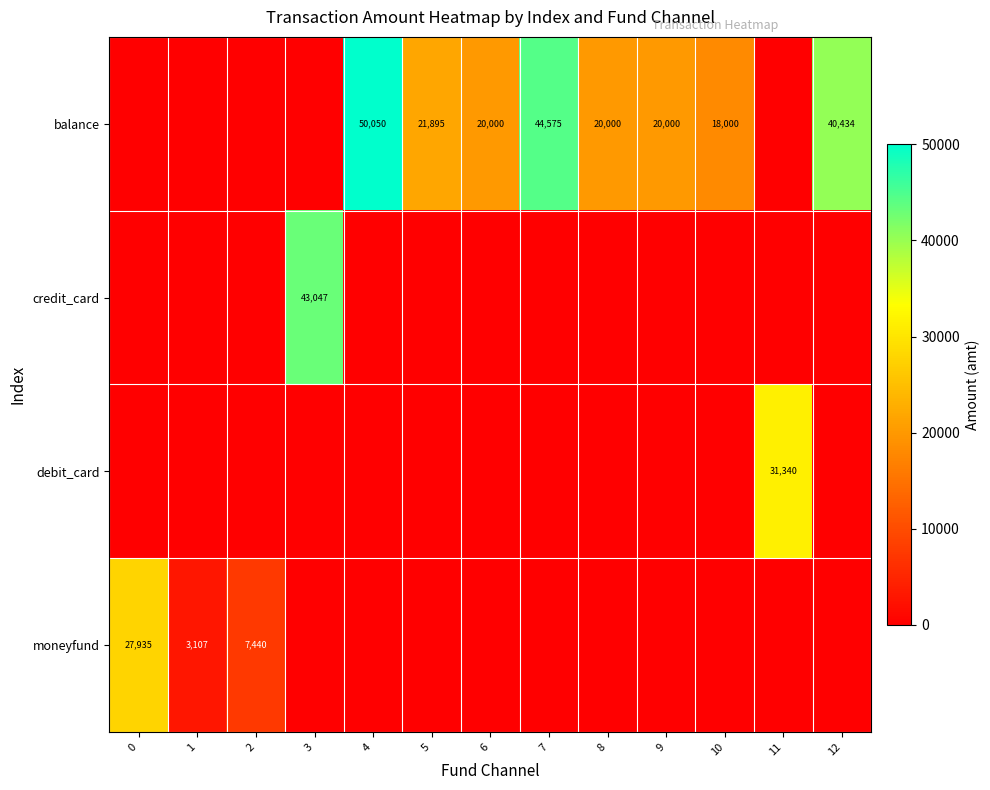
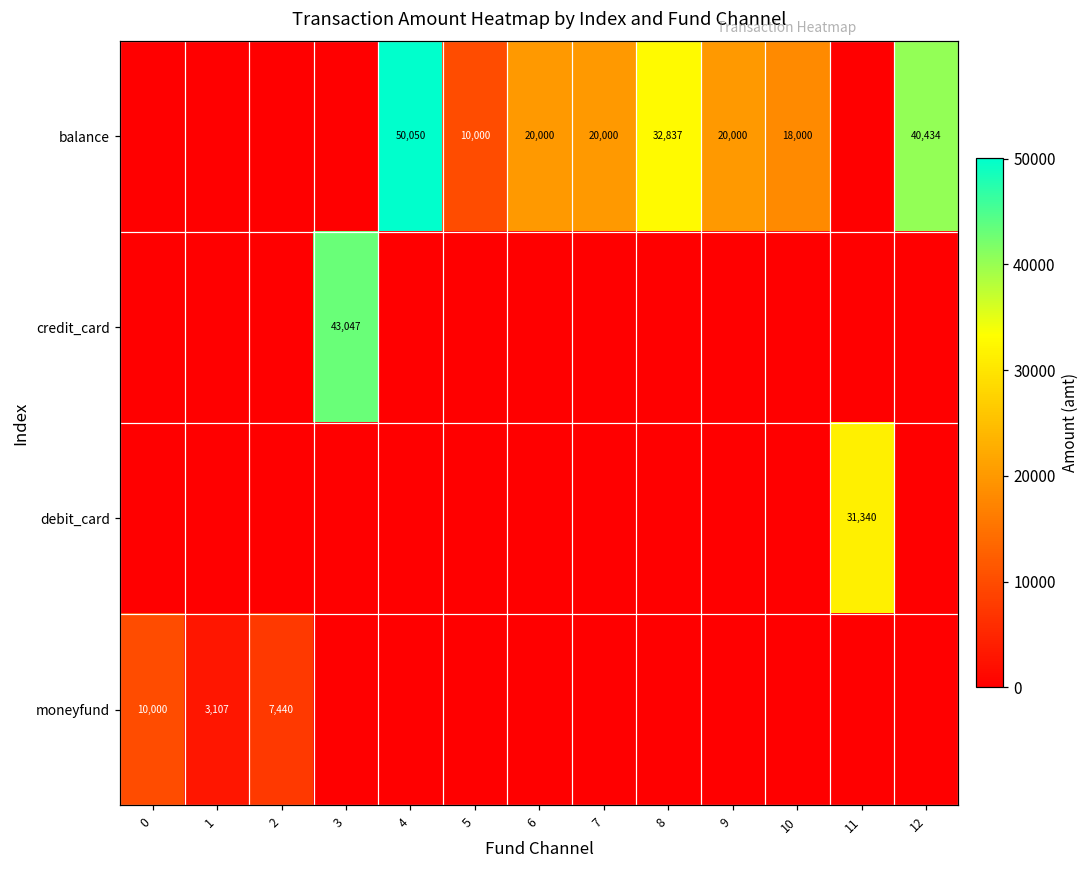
balance, 5: 21,895 -> 10,000
balance, 7: 44,575 -> 20,000
balance, 8: 20,000 -> 32,837
moneyfund, 0: 27,935 -> 10,000
